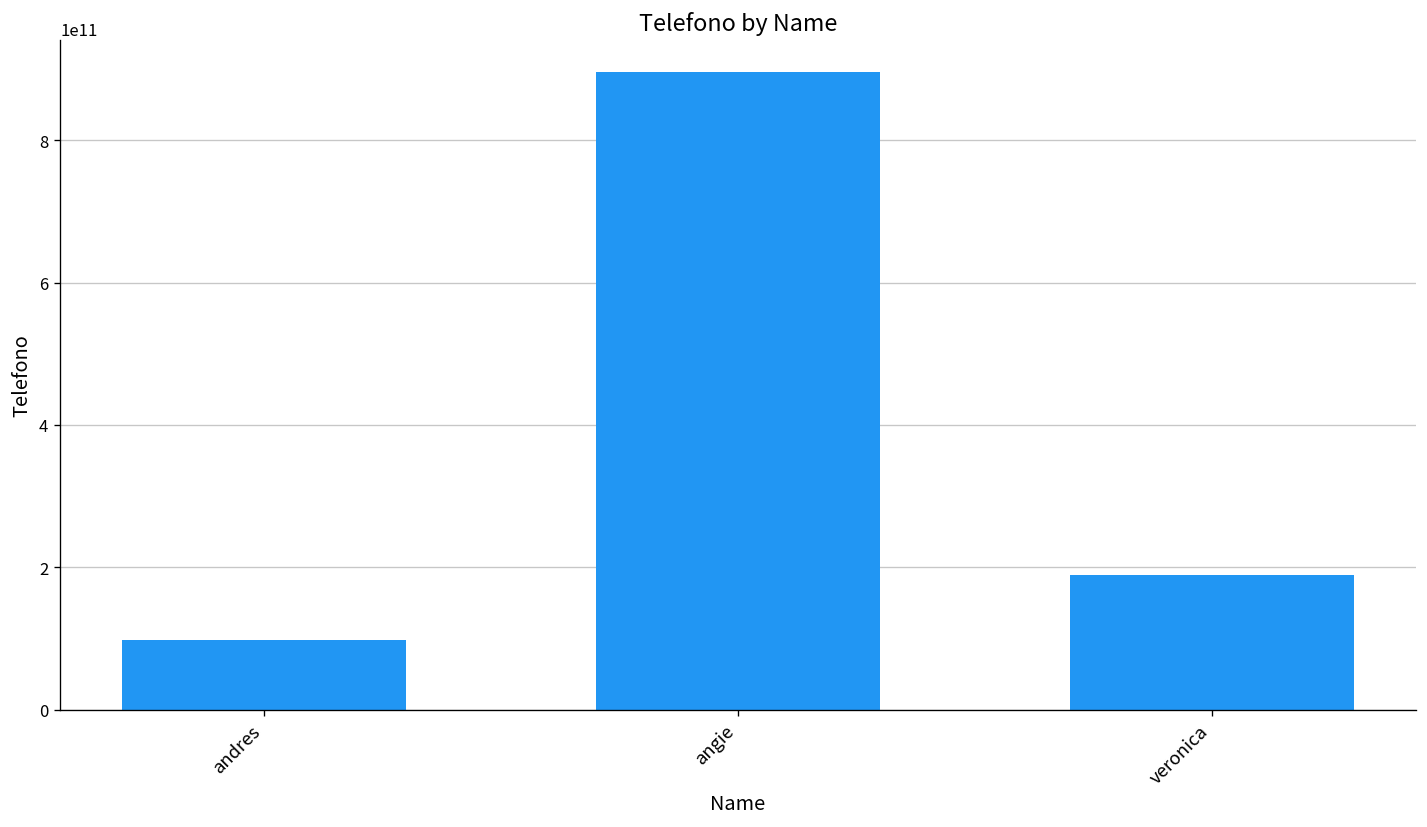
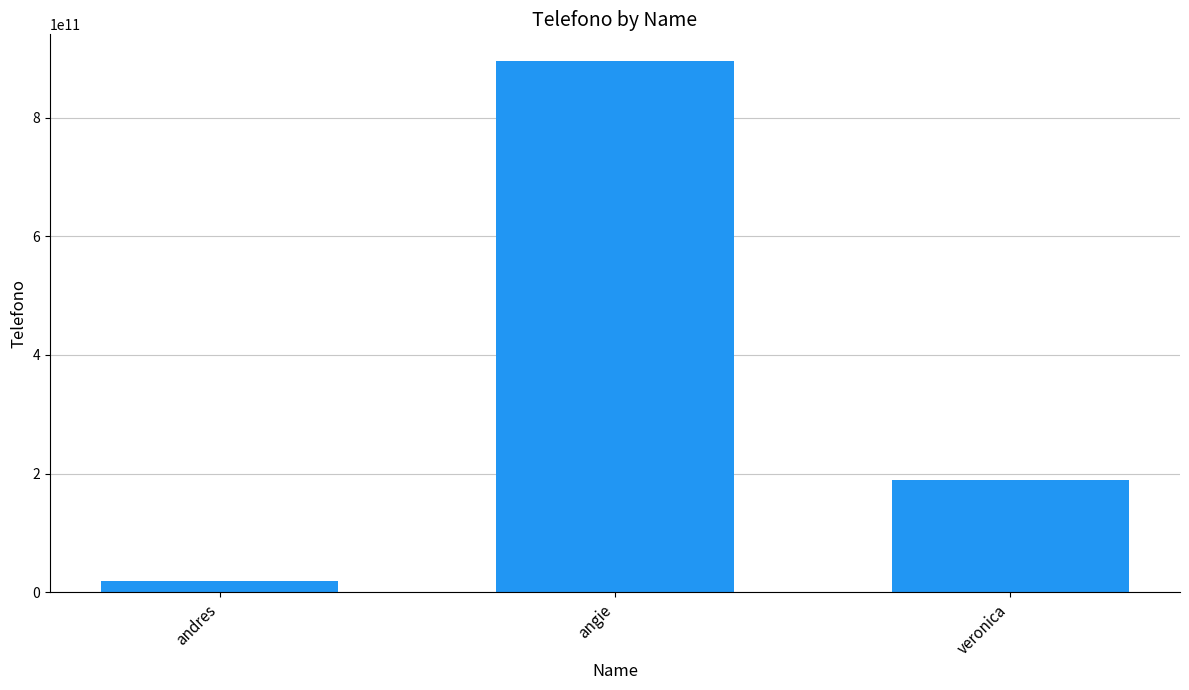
andres: 100000000000 -> 20000000000
